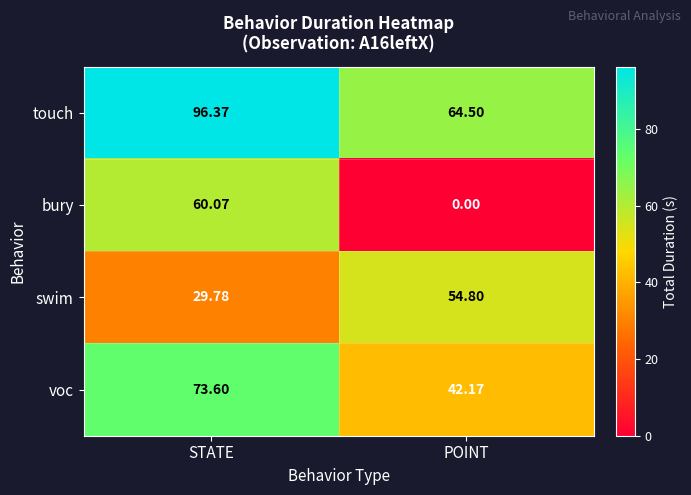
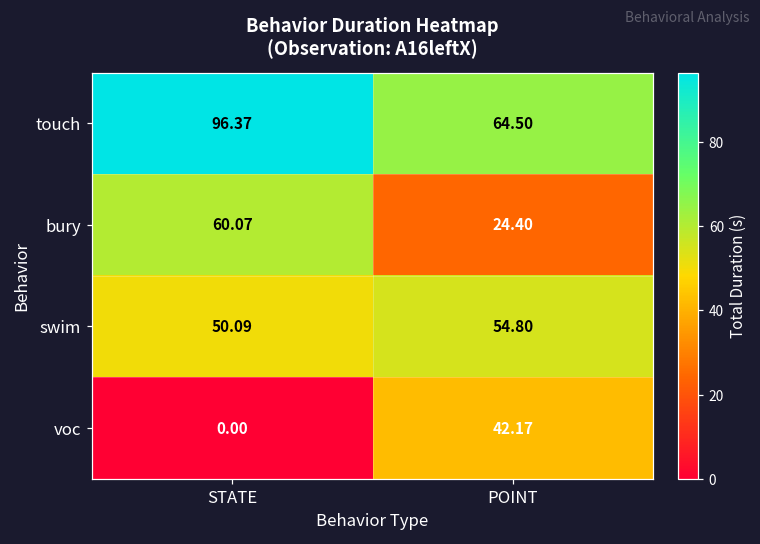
bury, POINT: 0.00 -> 24.40
swim, STATE: 29.78 -> 50.09
voc, STATE: 73.60 -> 0.00
